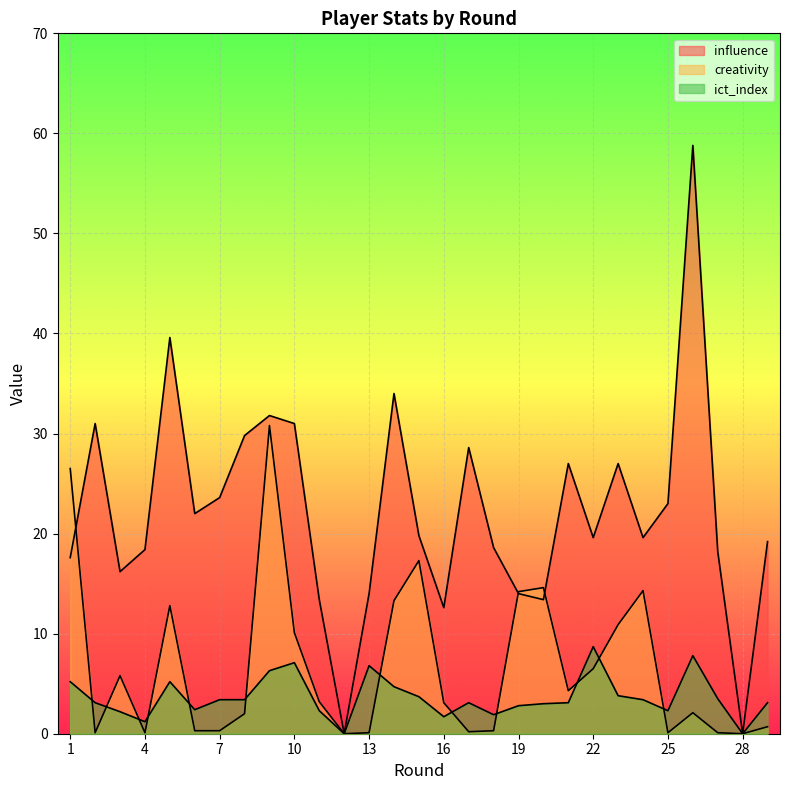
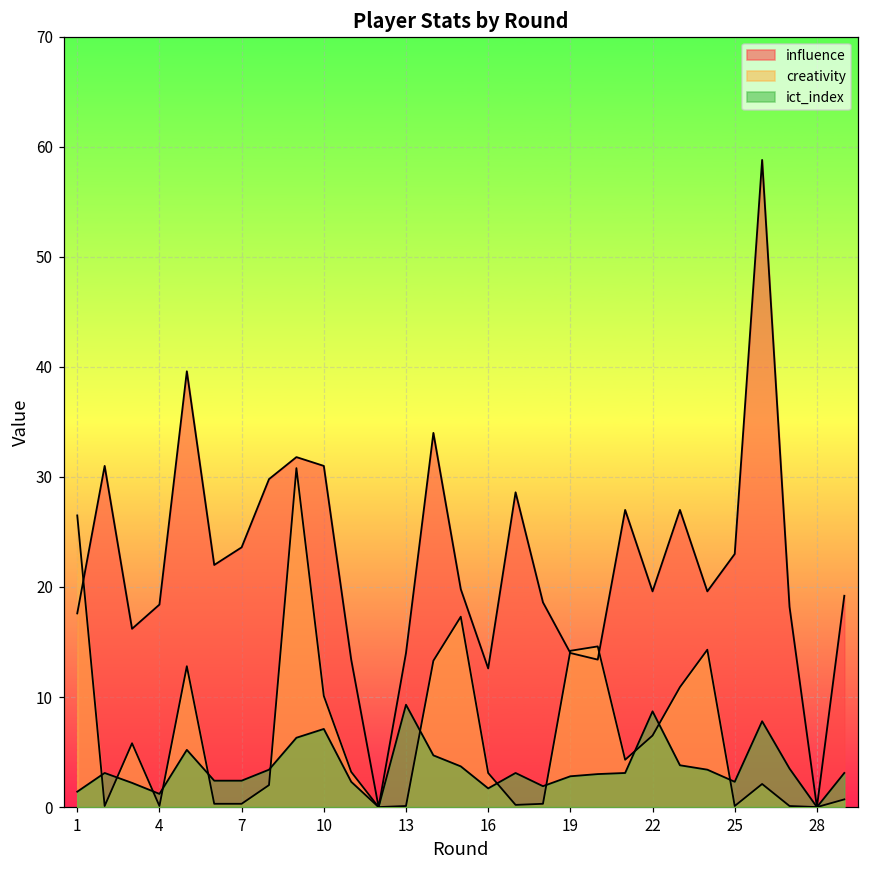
ict_index, 1: 5.2 -> 1.4
ict_index, 7: 3.4 -> 2.4
ict_index, 13: 6.8 -> 9.3
